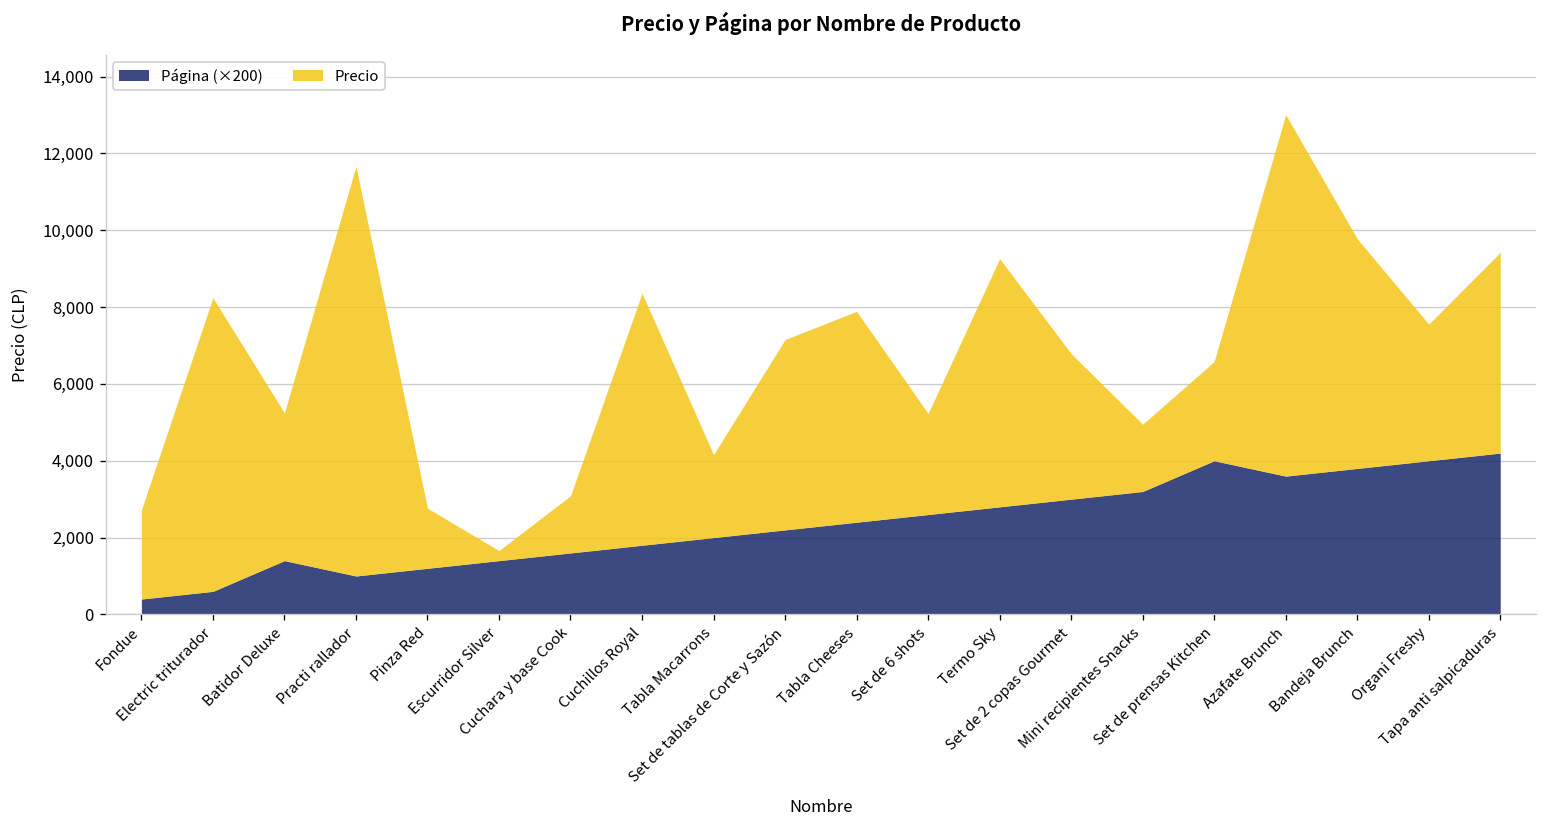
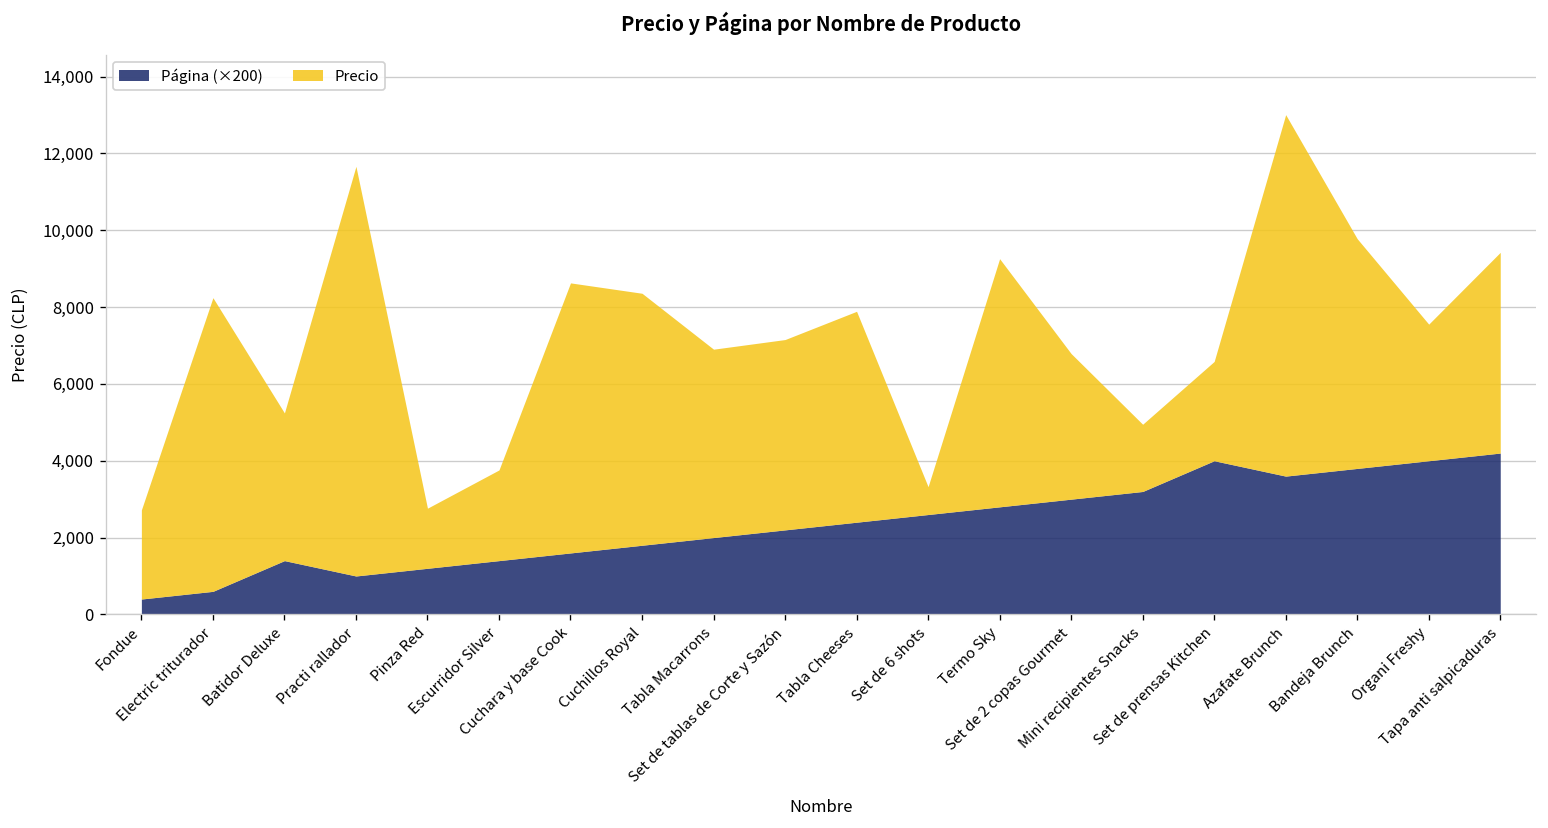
Precio, Escurridor Silver: 300 -> 2,400
Precio, Cuchara y base Cook: 1,500 -> 7,000
Precio, Tabla Macarrons: 2,200 -> 4,900
Precio, Set de 6 shots: 2,600 -> 700
